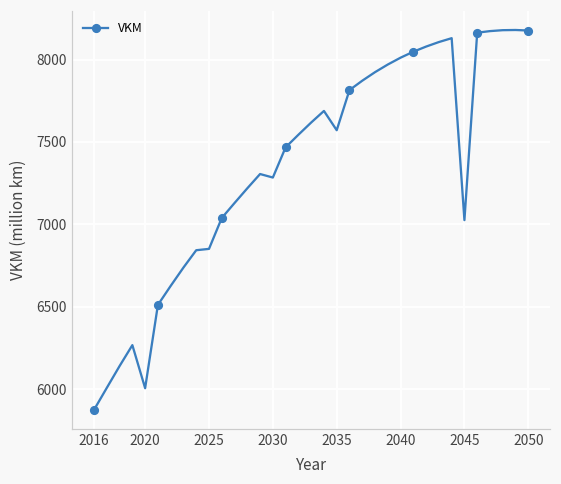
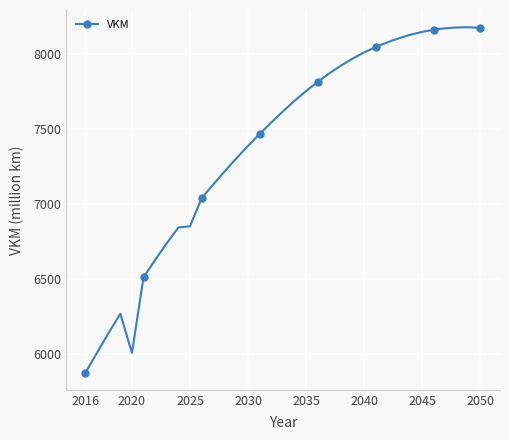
2030: 7280 -> 7390
2035: 7570 -> 7750
2045: 7030 -> 8150
